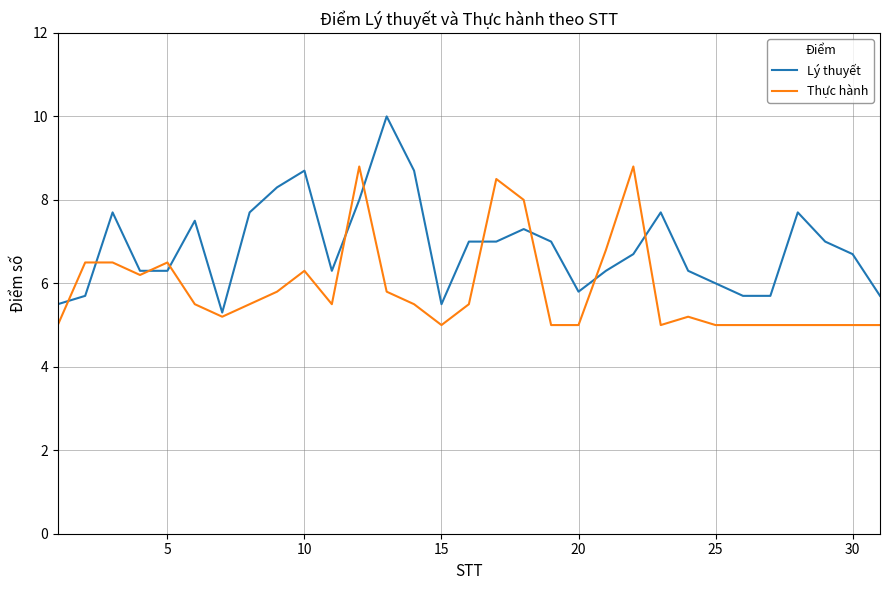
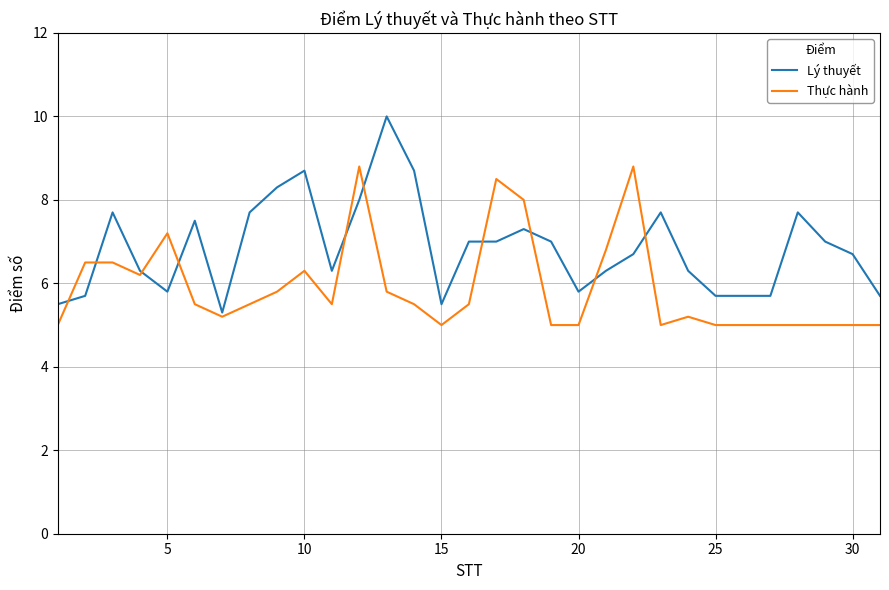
Lý thuyết, 5: 6.3 -> 5.8
Thực hành, 5: 6.5 -> 7.2
Lý thuyết, 25: 6.0 -> 5.7
